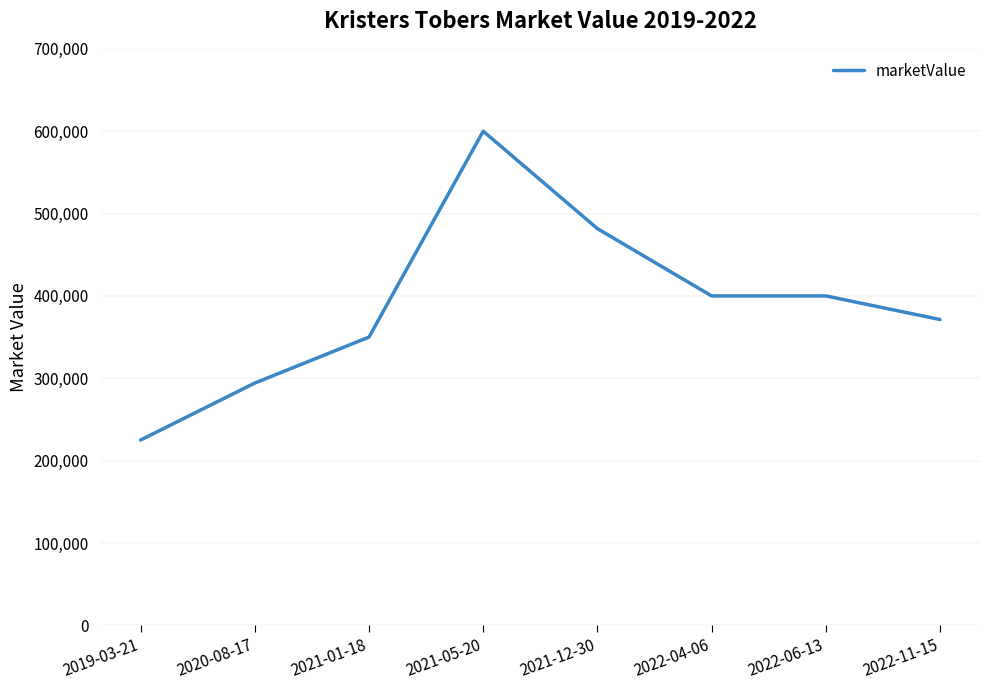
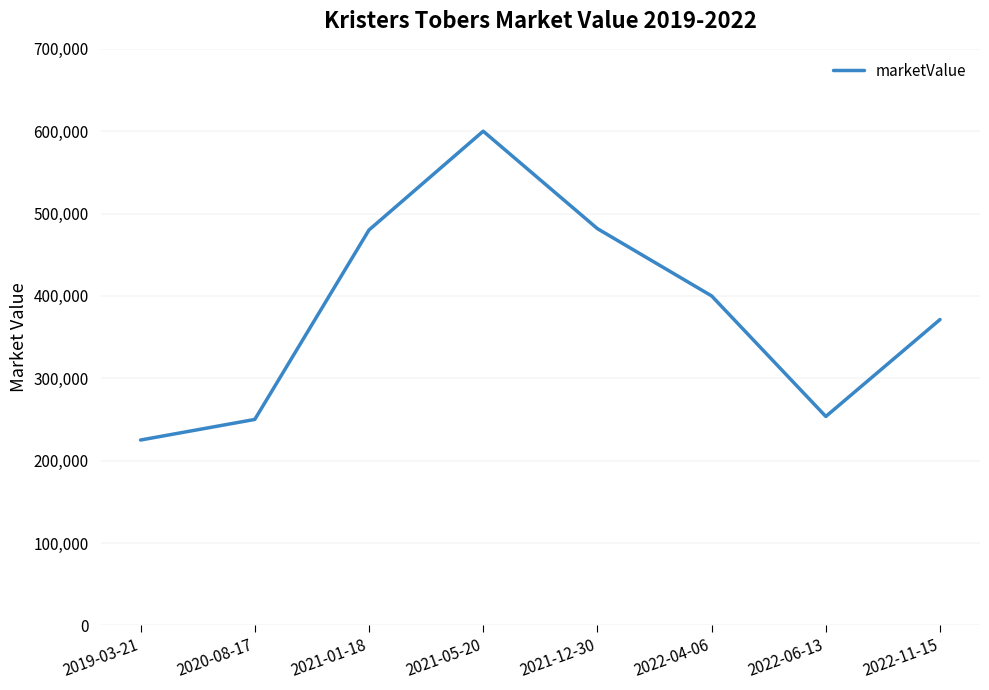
2020-08-17: 290,000 -> 250,000
2021-01-18: 350,000 -> 480,000
2022-06-13: 400,000 -> 250,000
